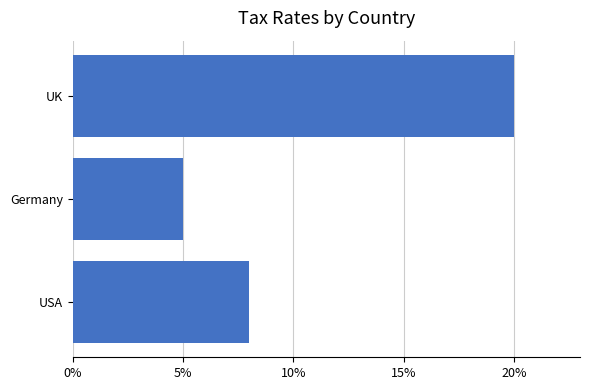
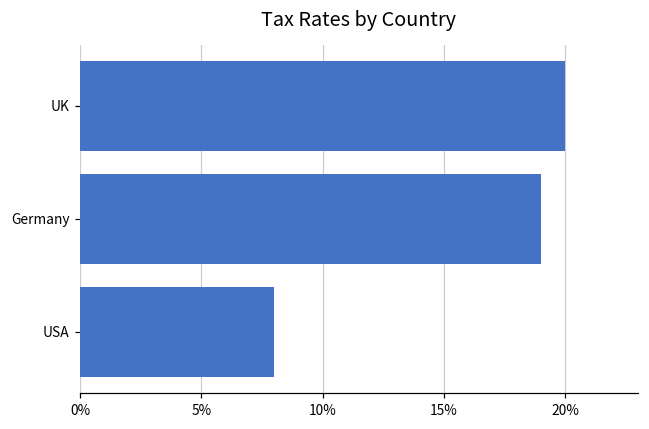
Germany: 5.0% -> 19.0%
